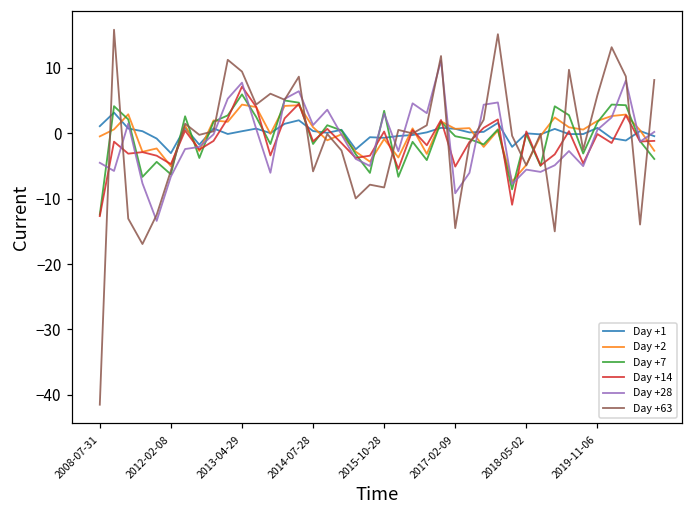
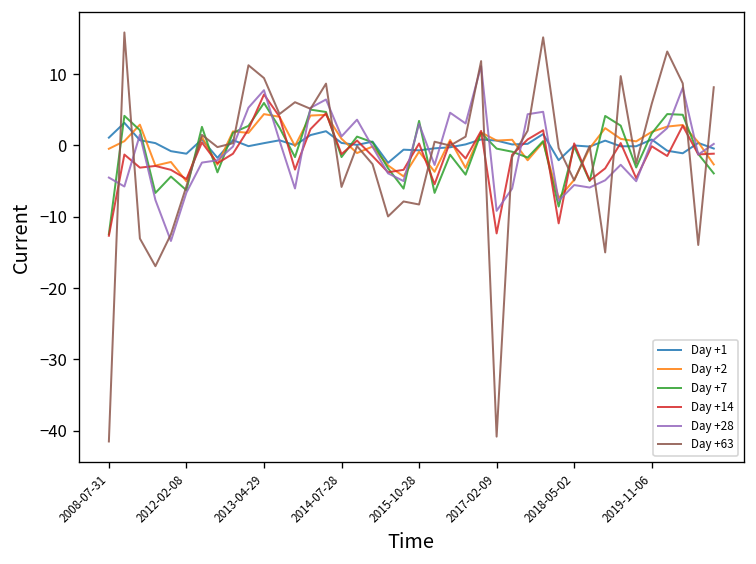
Day +1, 2012-02-08: -3 -> -1
Day +14, 2017-02-09: -5 -> -12
Day +63, 2017-02-09: -15 -> -41
